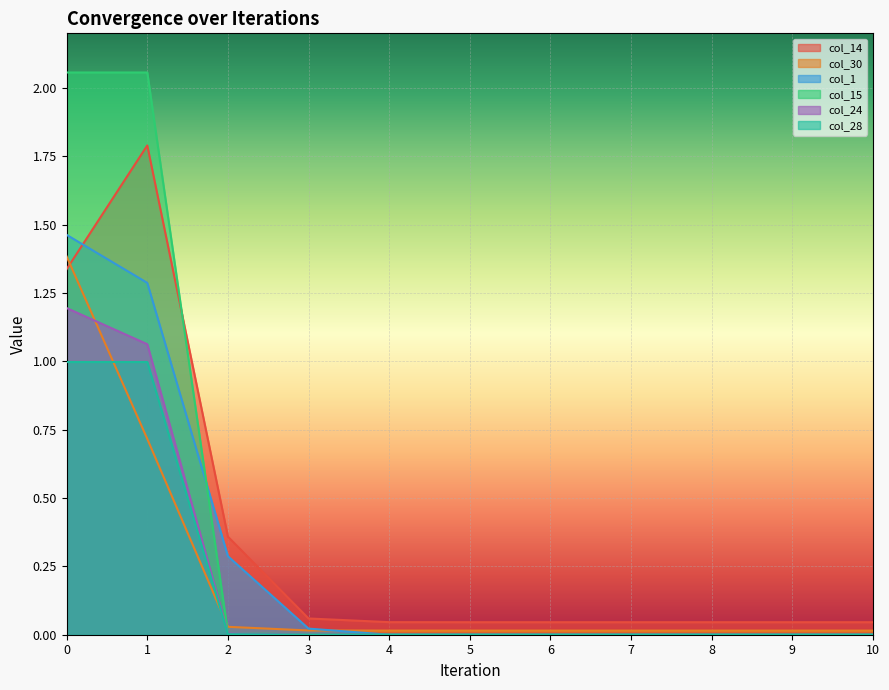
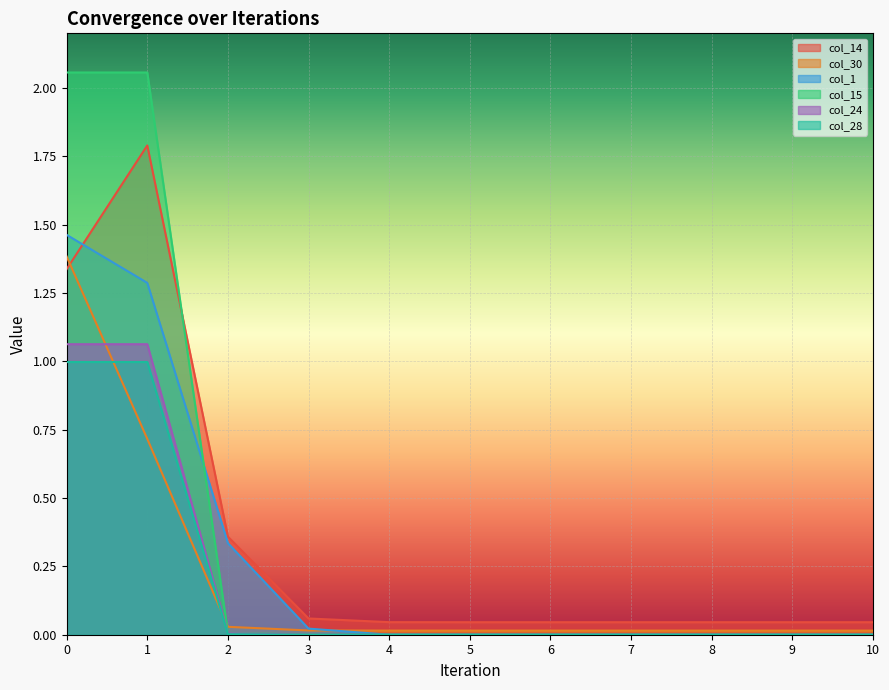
col_24, 0: 1.19 -> 1.06
col_1, 2: 0.29 -> 0.33
